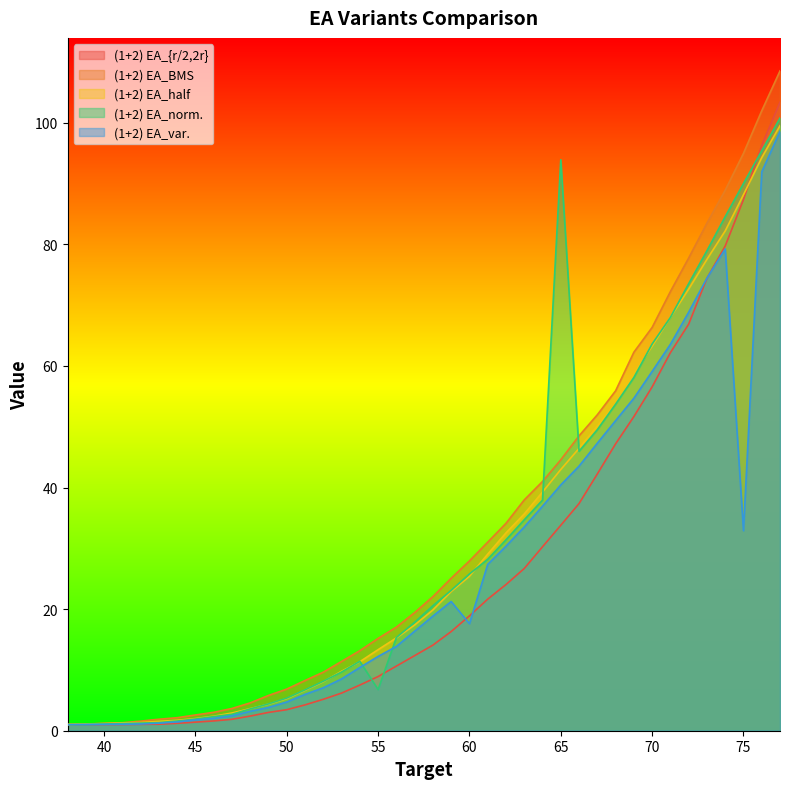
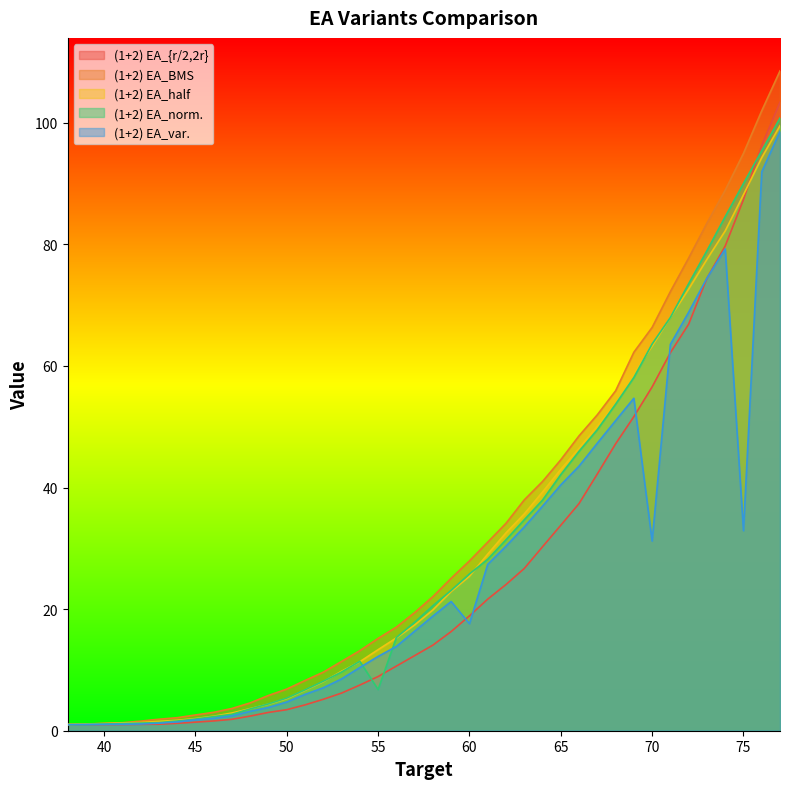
(1+2) EA_norm., 65: 94 -> 42
(1+2) EA_var., 70: 59 -> 31
